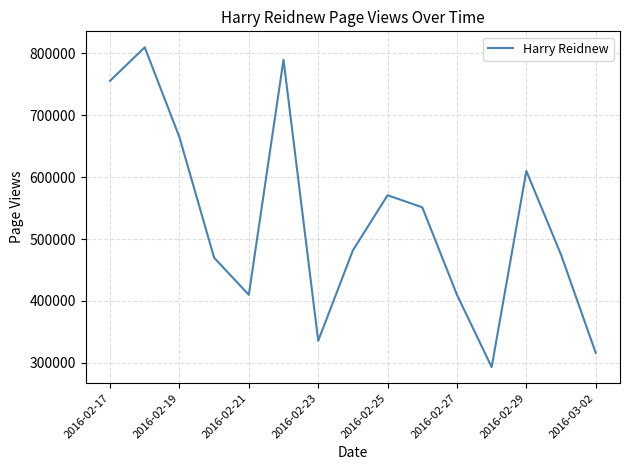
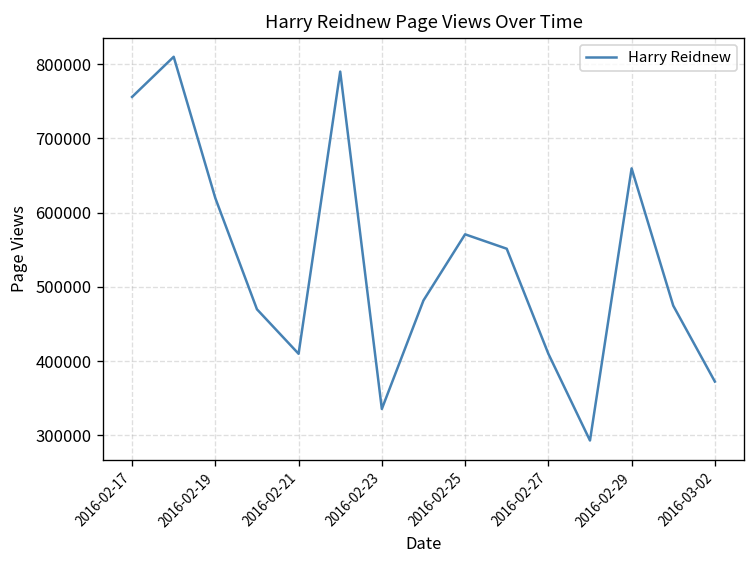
2016-02-19: 660000 -> 620000
2016-02-29: 610000 -> 660000
2016-03-02: 320000 -> 370000
